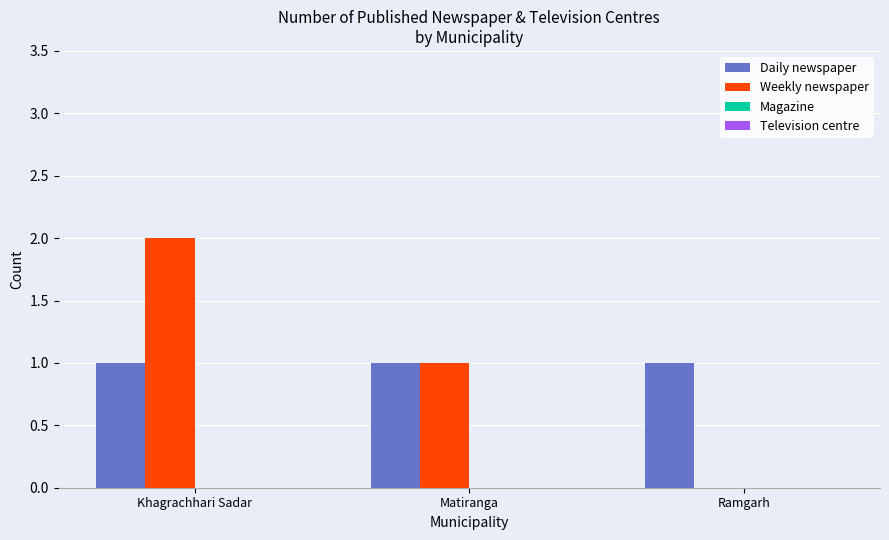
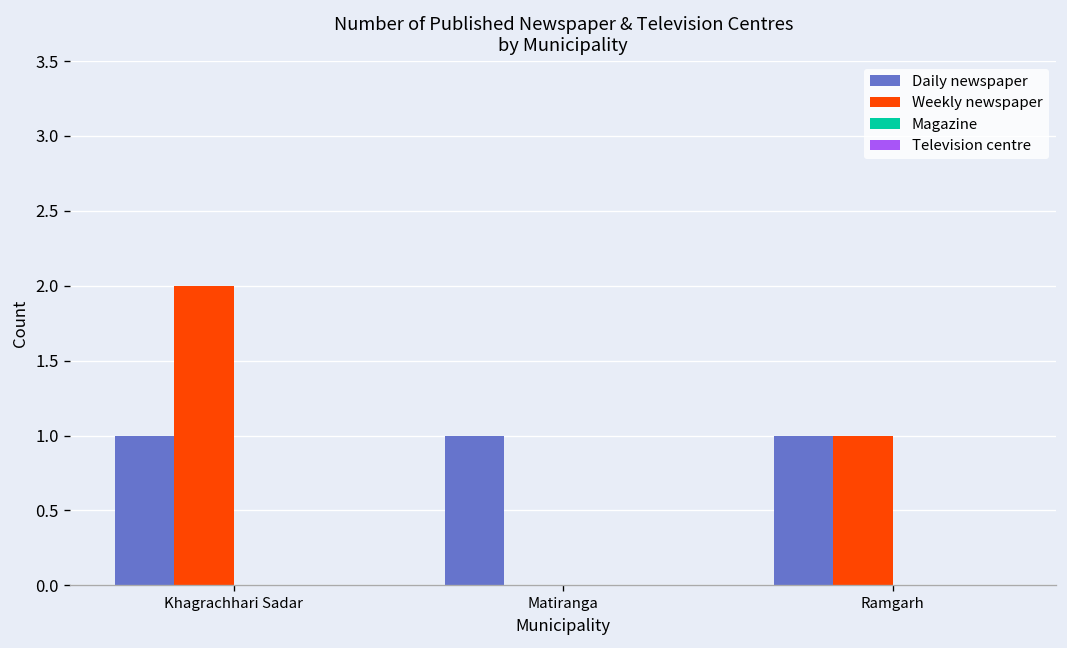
Weekly newspaper, Matiranga: 1 -> 0
Weekly newspaper, Ramgarh: 0 -> 1
